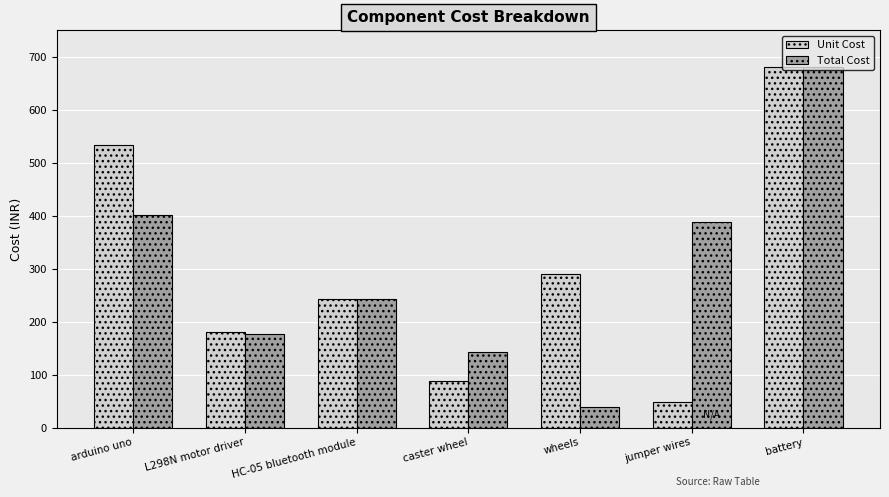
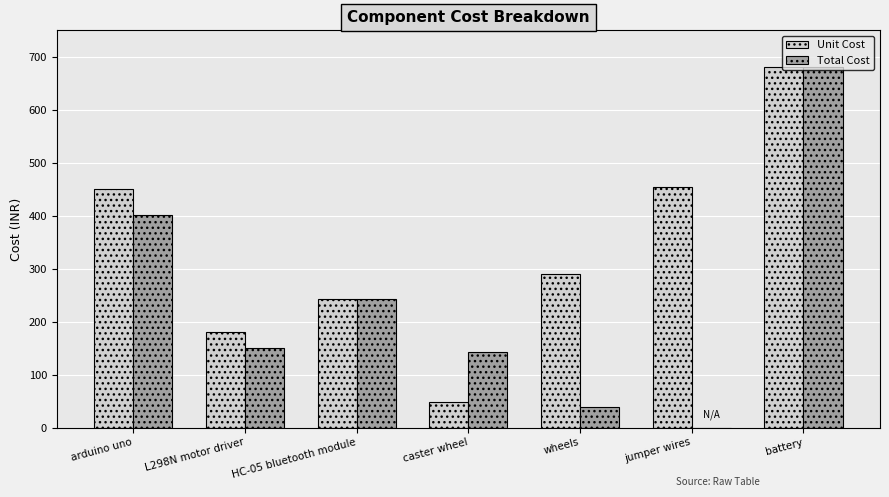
Unit Cost, arduino uno: 530 -> 450
Total Cost, L298N motor driver: 180 -> 150
Unit Cost, caster wheel: 90 -> 50
Unit Cost, jumper wires: 50 -> 460
Total Cost, jumper wires: 390 -> 0
